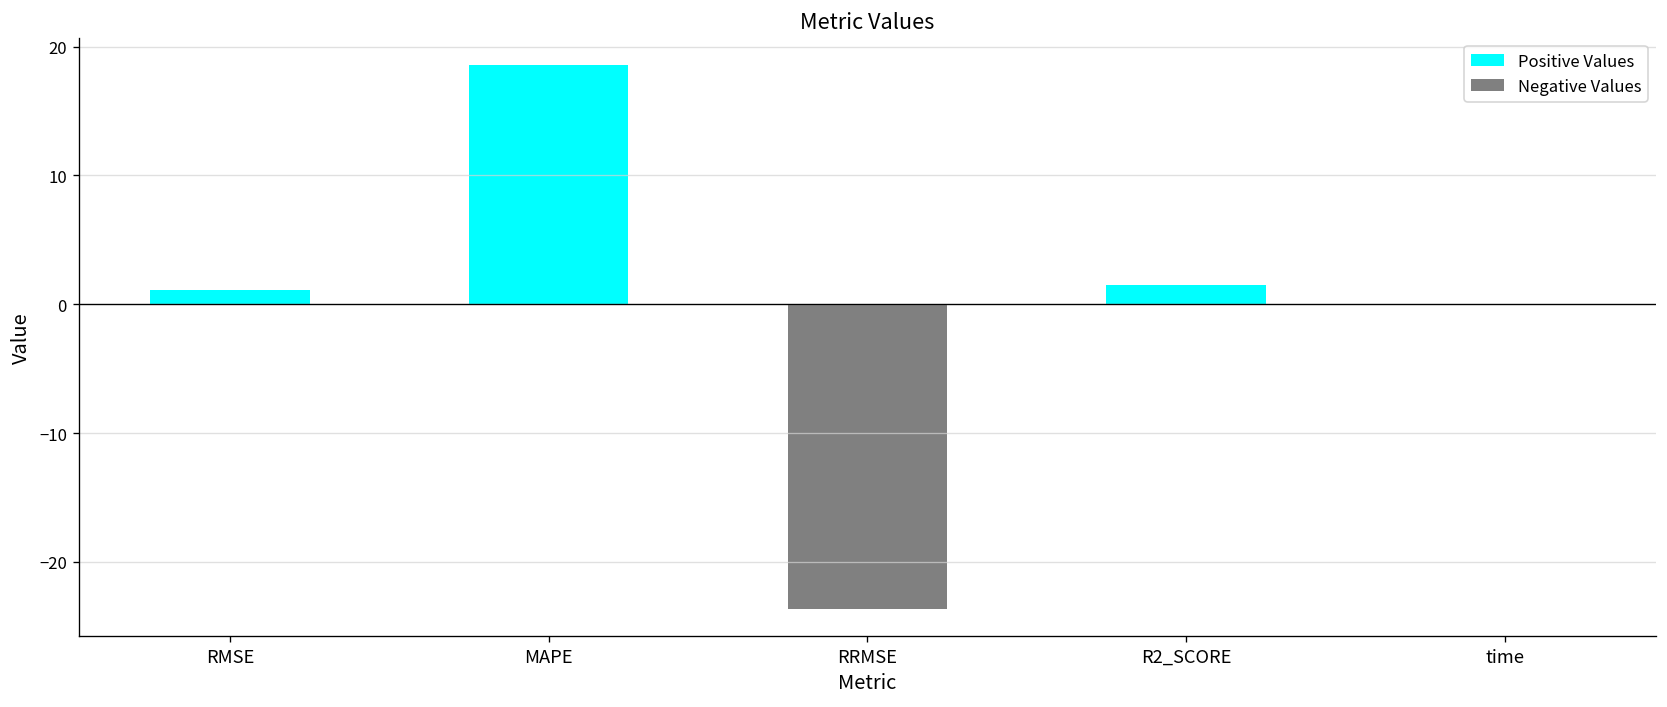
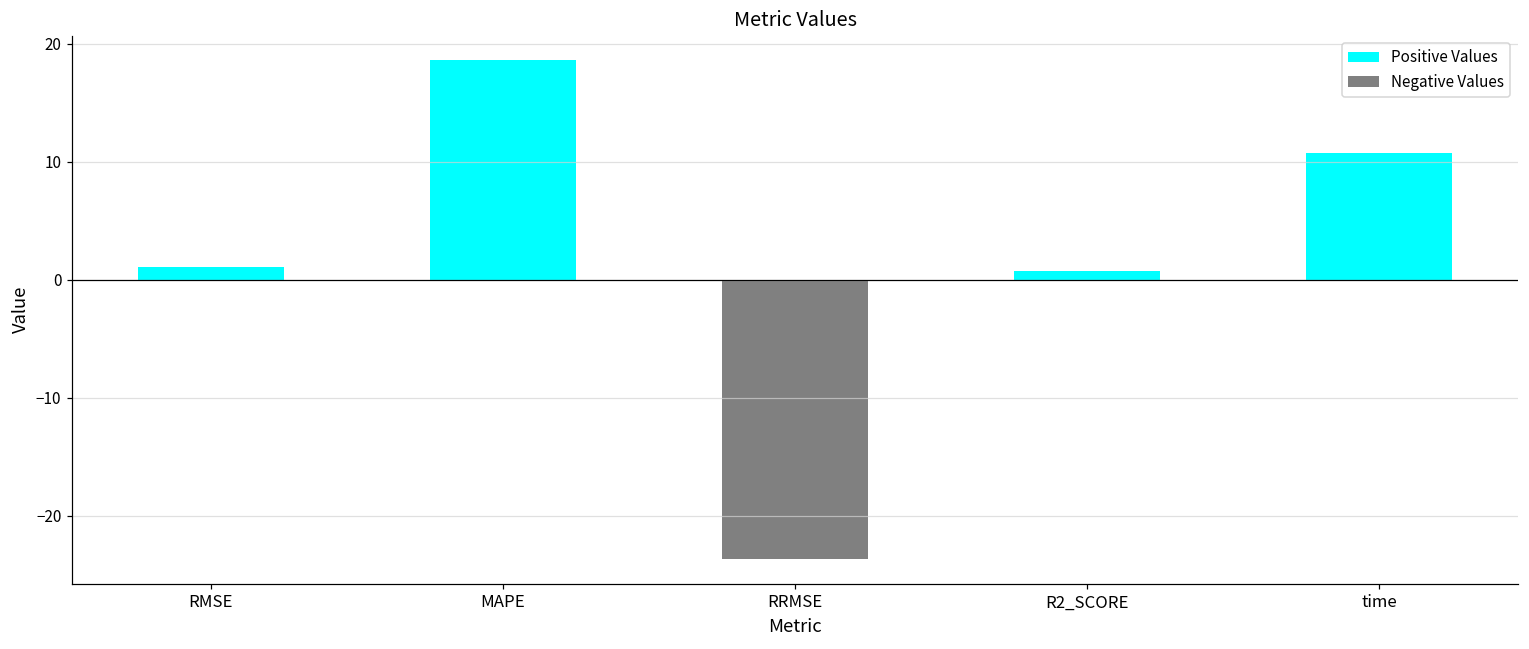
R2_SCORE: 1.5 -> 0.7
time: 0.0 -> 10.7
